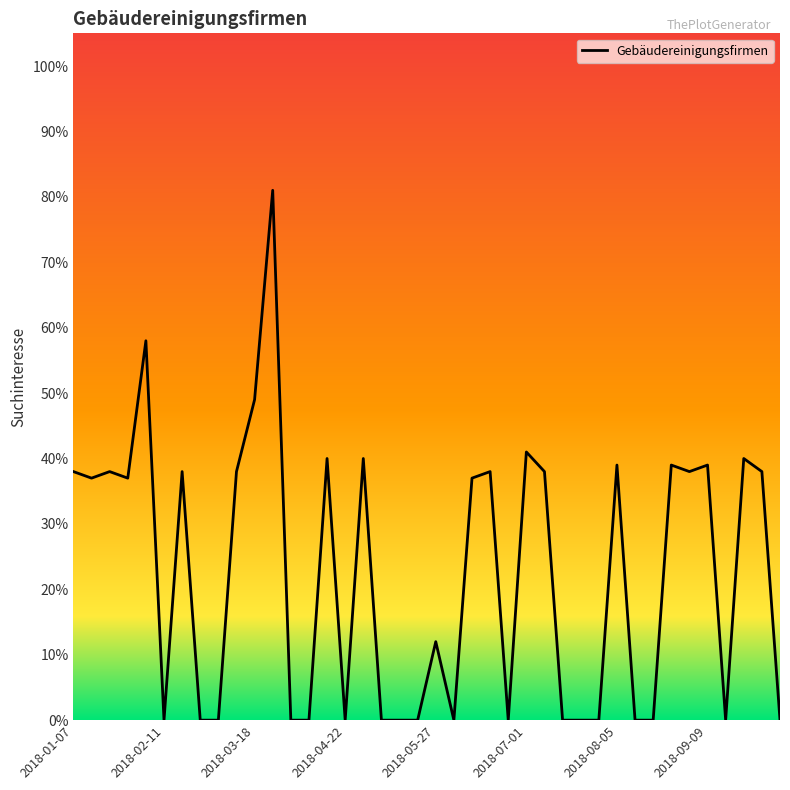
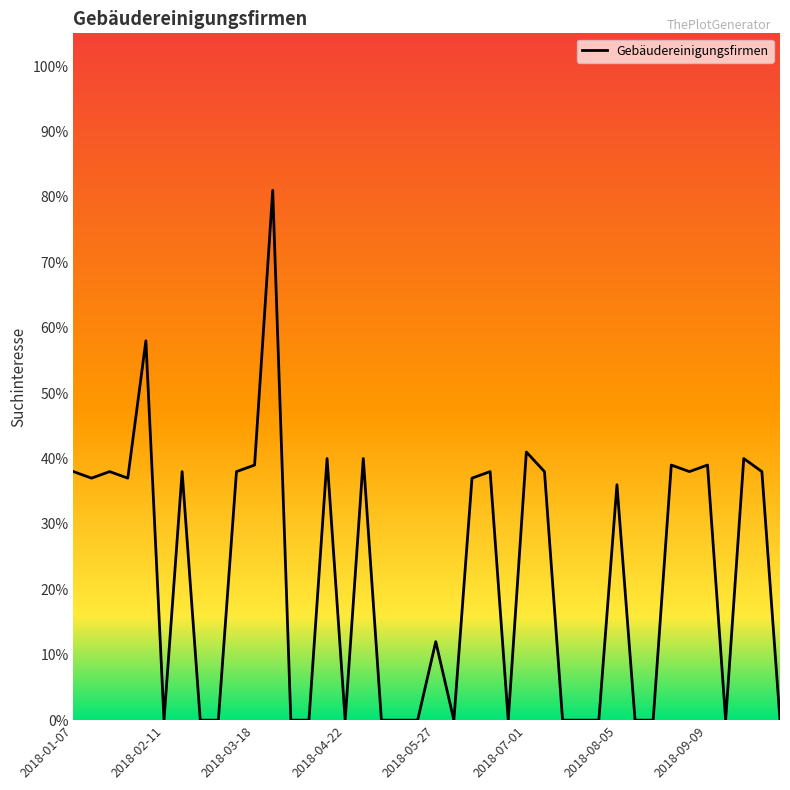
2018-03-18: 49% -> 39%
2018-08-05: 39% -> 36%
